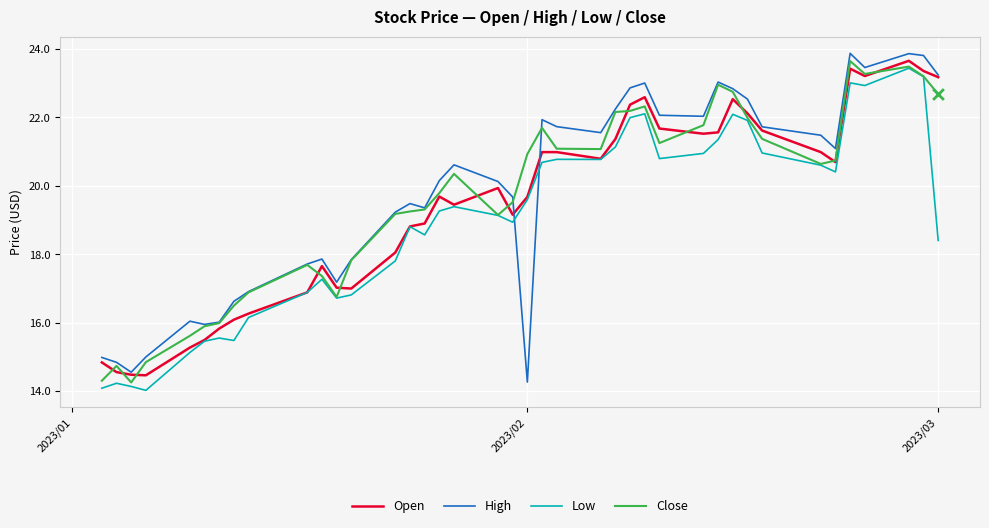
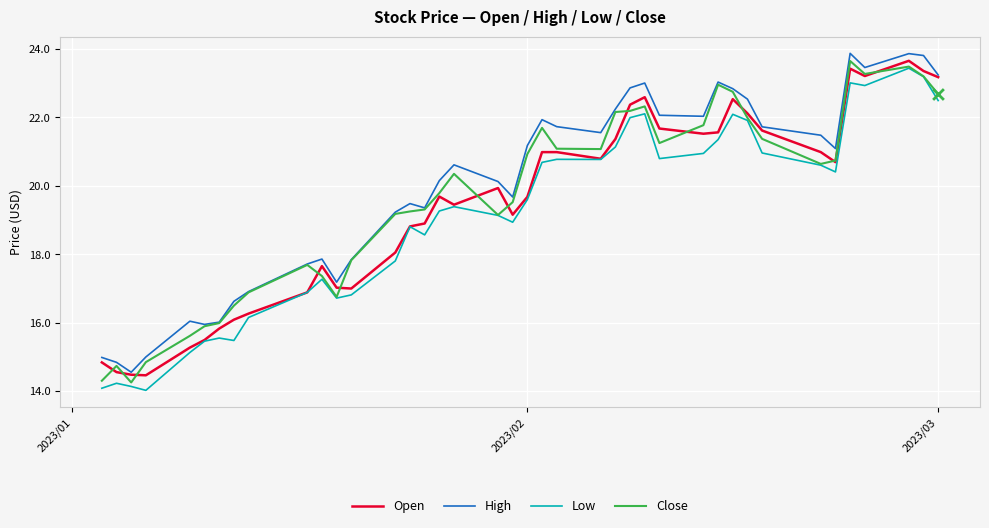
High, 2023/02: 14.3 -> 21.2
Low, 2023/03: 18.4 -> 22.5
